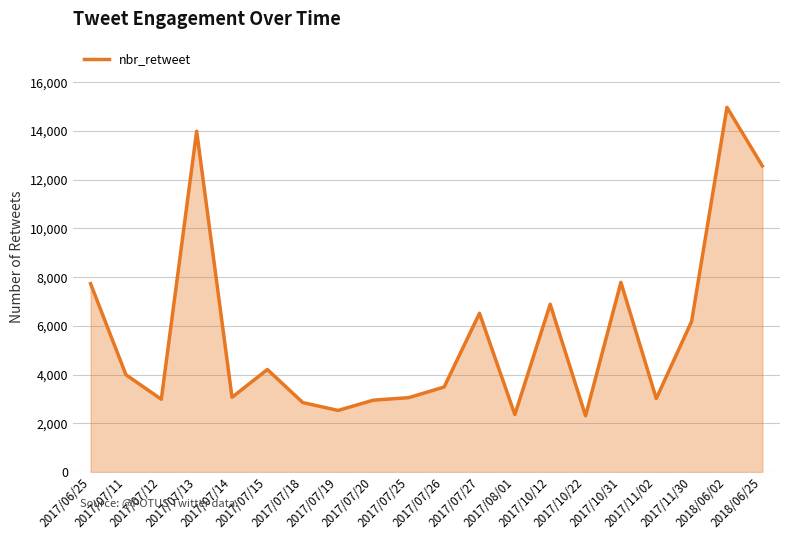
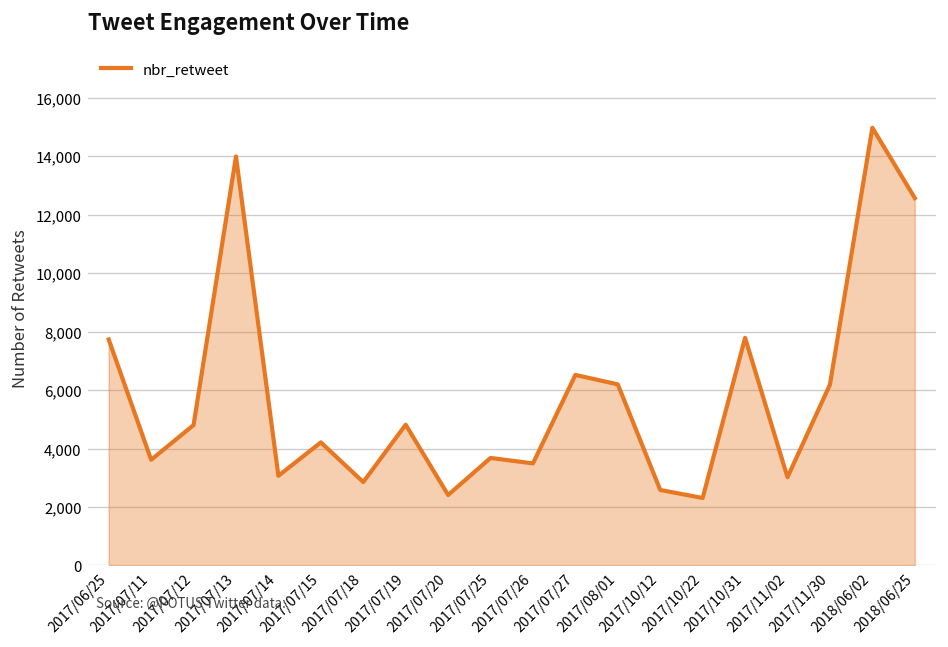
2017/07/11: 4,000 -> 3,600
2017/07/12: 3,000 -> 4,800
2017/07/19: 2,500 -> 4,800
2017/07/20: 3,000 -> 2,400
2017/07/25: 3,100 -> 3,700
2017/08/01: 2,400 -> 6,200
2017/10/12: 6,900 -> 2,600
